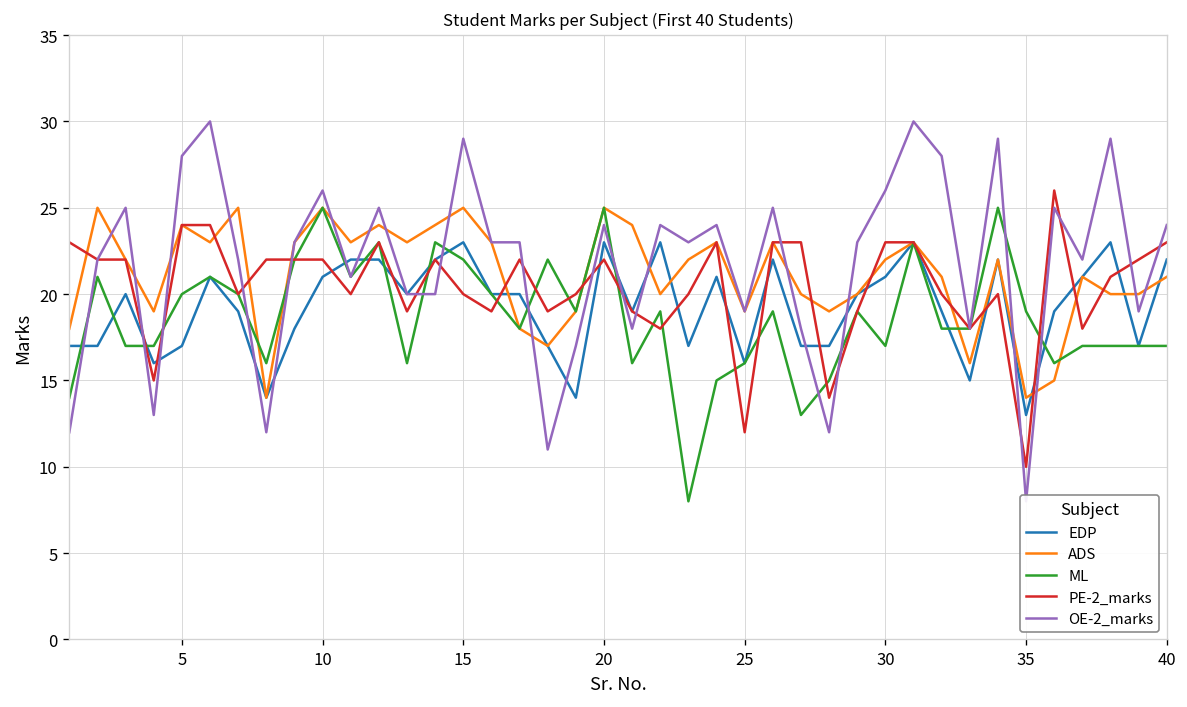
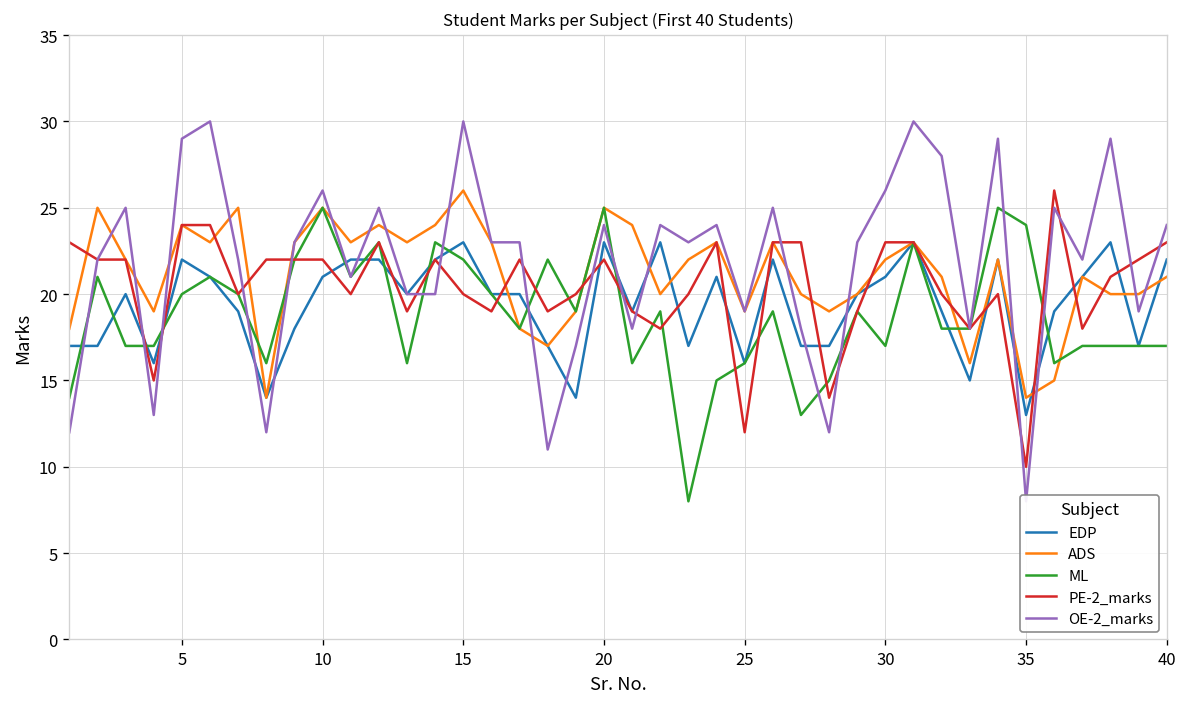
EDP, 5: 17 -> 22
OE-2_marks, 5: 28 -> 29
ADS, 15: 25 -> 26
OE-2_marks, 15: 29 -> 30
ML, 35: 19 -> 24
